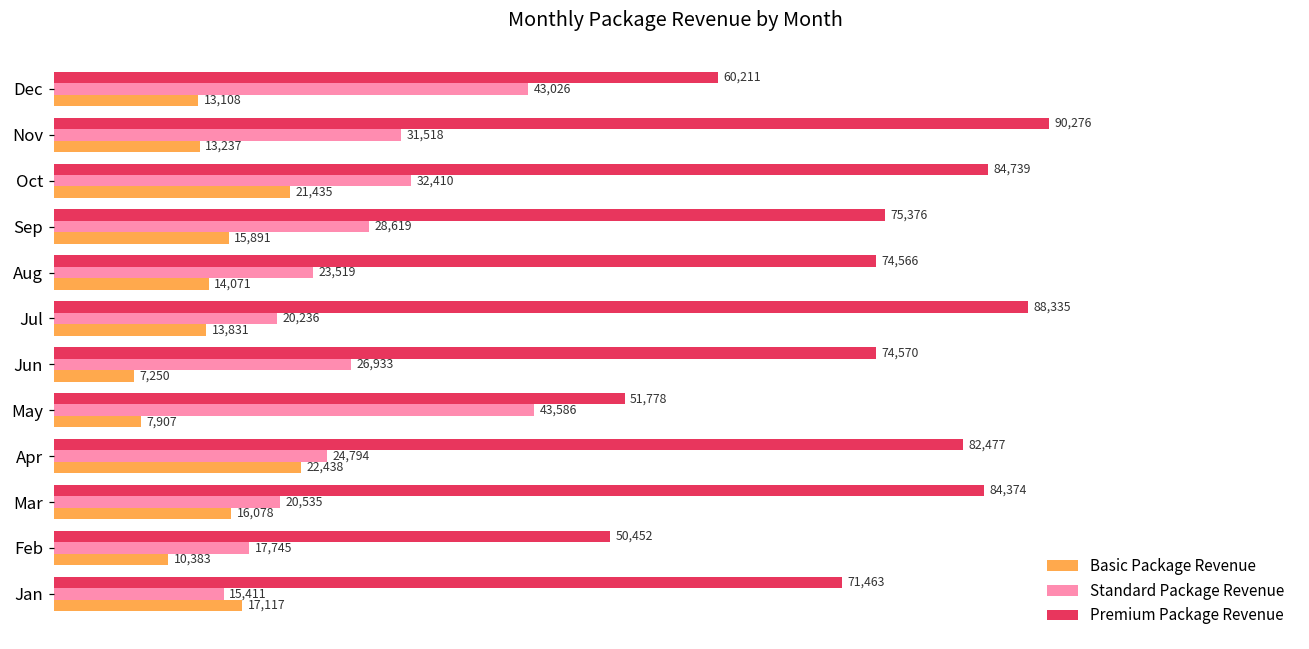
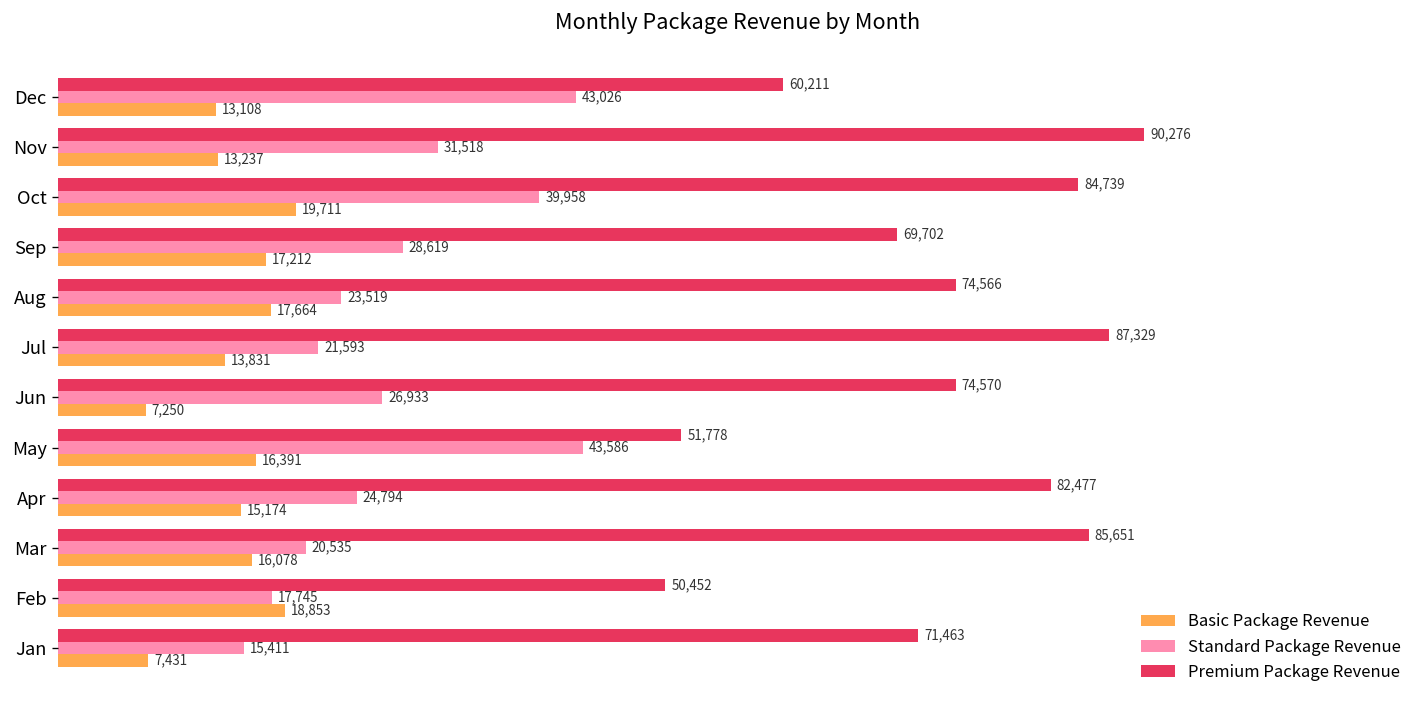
Standard Package Revenue, Oct: 32,410 -> 39,958
Basic Package Revenue, Oct: 21,435 -> 19,711
Premium Package Revenue, Sep: 75,376 -> 69,702
Basic Package Revenue, Sep: 15,891 -> 17,212
Basic Package Revenue, Aug: 14,071 -> 17,664
Premium Package Revenue, Jul: 88,335 -> 87,329
Standard Package Revenue, Jul: 20,236 -> 21,593
Basic Package Revenue, May: 7,907 -> 16,391
Basic Package Revenue, Apr: 22,438 -> 15,174
Premium Package Revenue, Mar: 84,374 -> 85,651
Basic Package Revenue, Feb: 10,383 -> 18,853
Basic Package Revenue, Jan: 17,117 -> 7,431
